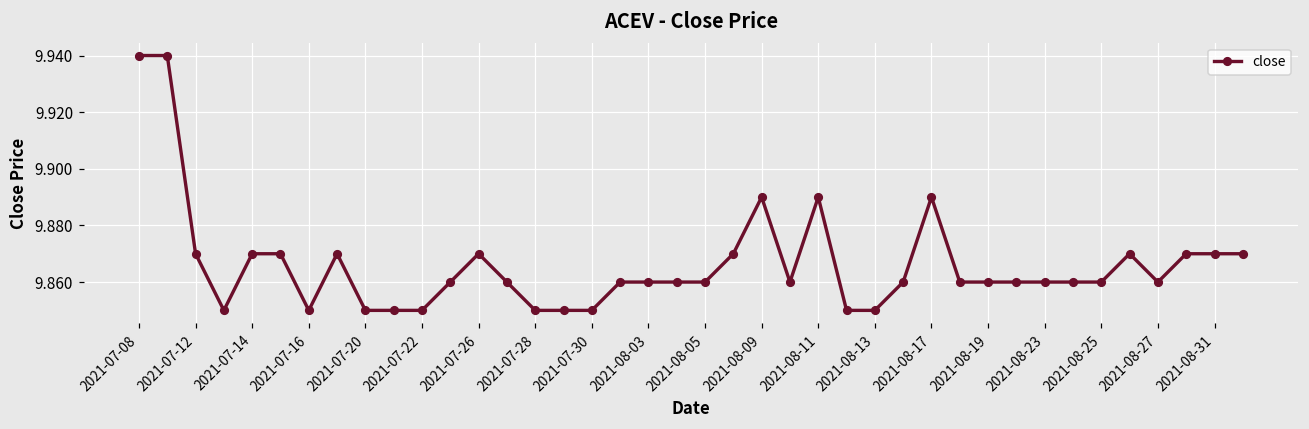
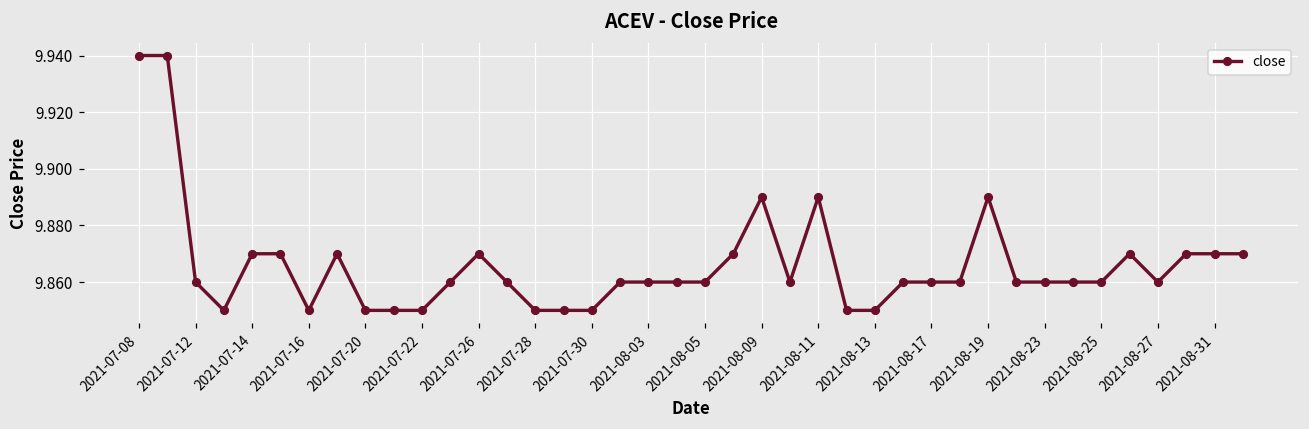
2021-07-12: 9.87 -> 9.86
2021-08-17: 9.89 -> 9.86
2021-08-19: 9.86 -> 9.89
